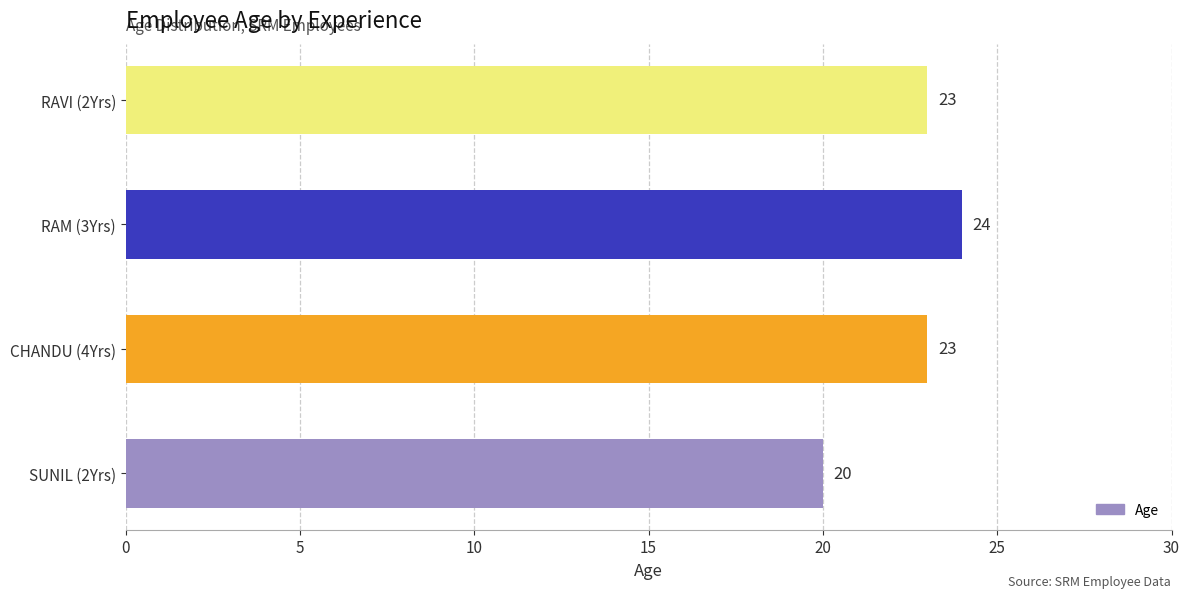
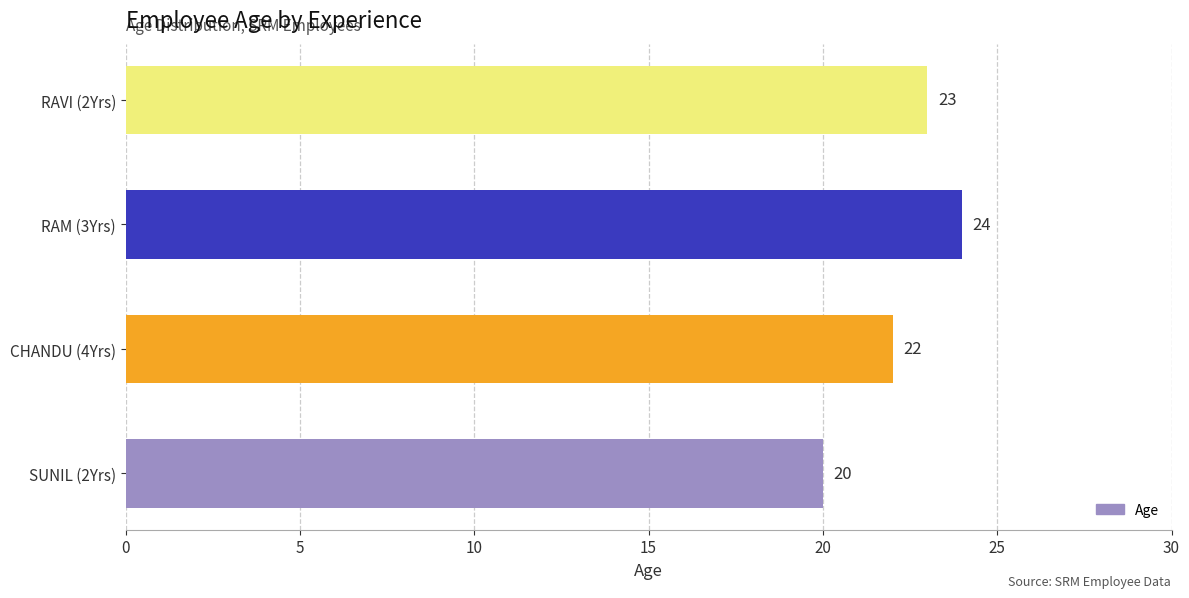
CHANDU (4Yrs): 23 -> 22
